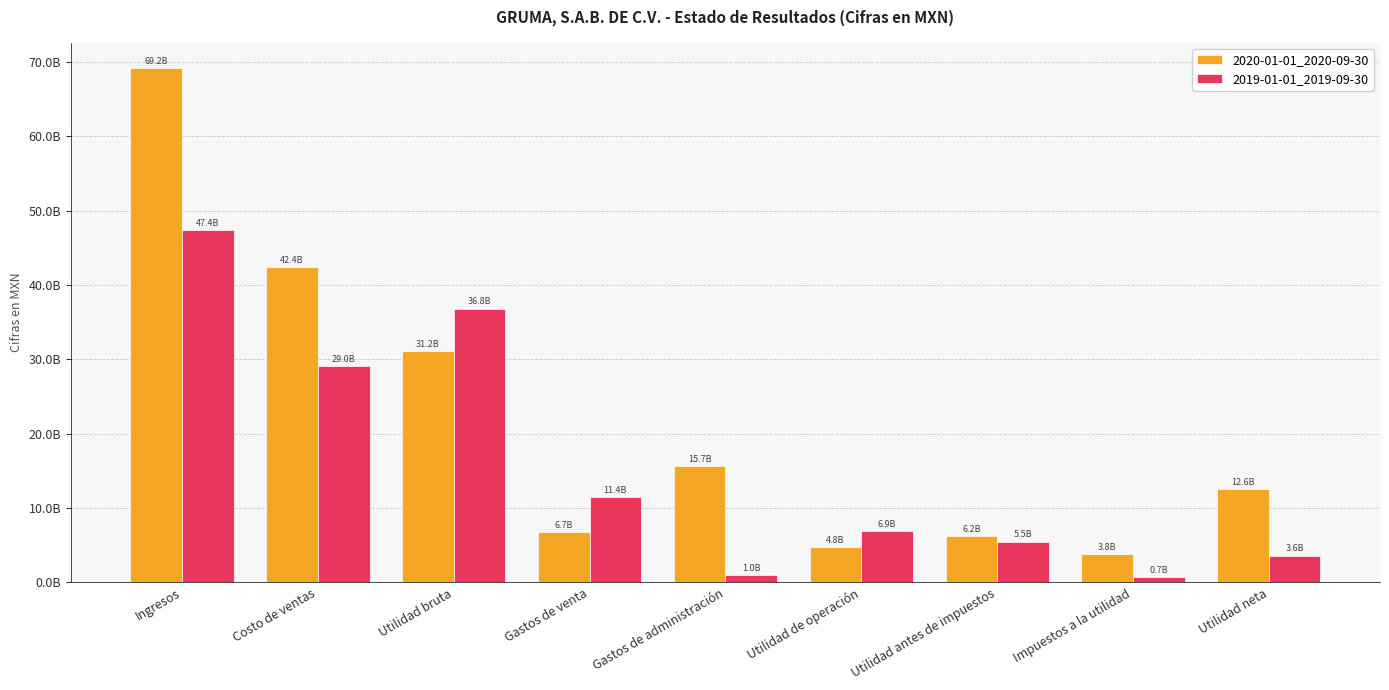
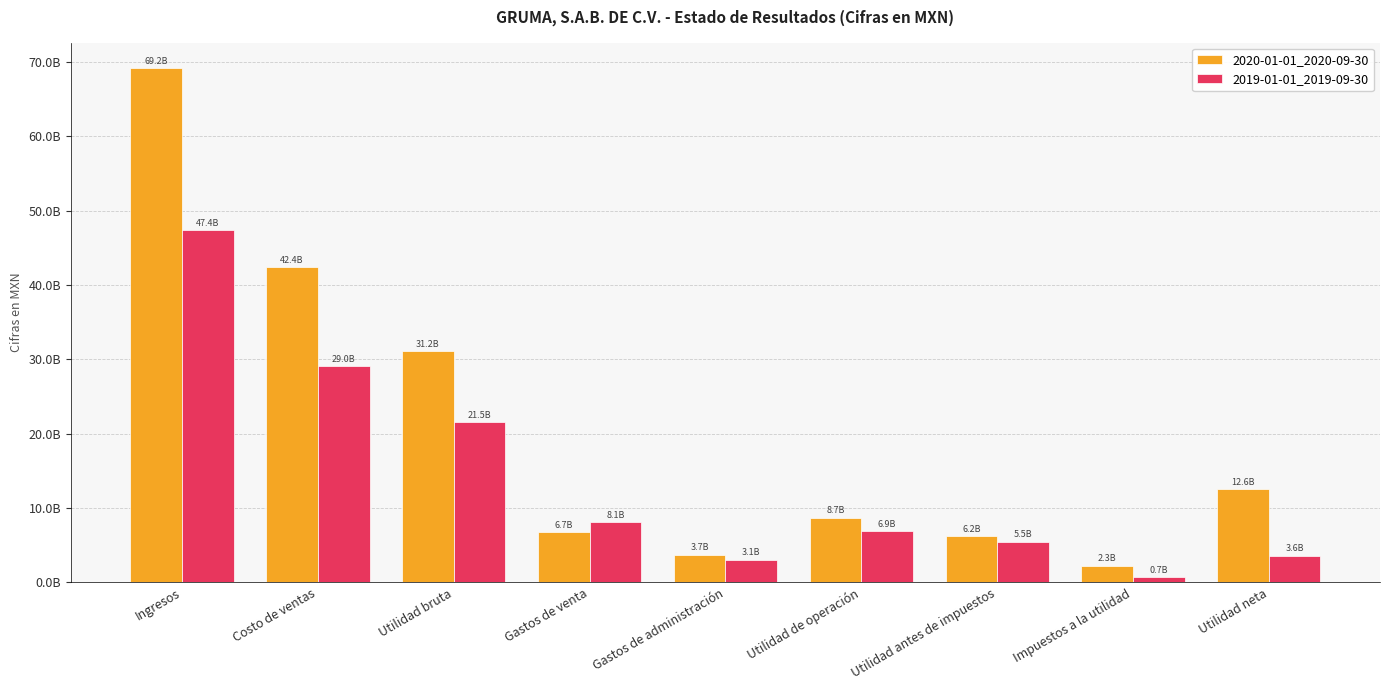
2019-01-01_2019-09-30, Utilidad bruta: 36.8B -> 21.5B
2019-01-01_2019-09-30, Gastos de venta: 11.4B -> 8.1B
2020-01-01_2020-09-30, Gastos de administración: 15.7B -> 3.7B
2019-01-01_2019-09-30, Gastos de administración: 1.0B -> 3.1B
2020-01-01_2020-09-30, Utilidad de operación: 4.8B -> 8.7B
2020-01-01_2020-09-30, Impuestos a la utilidad: 3.8B -> 2.3B
